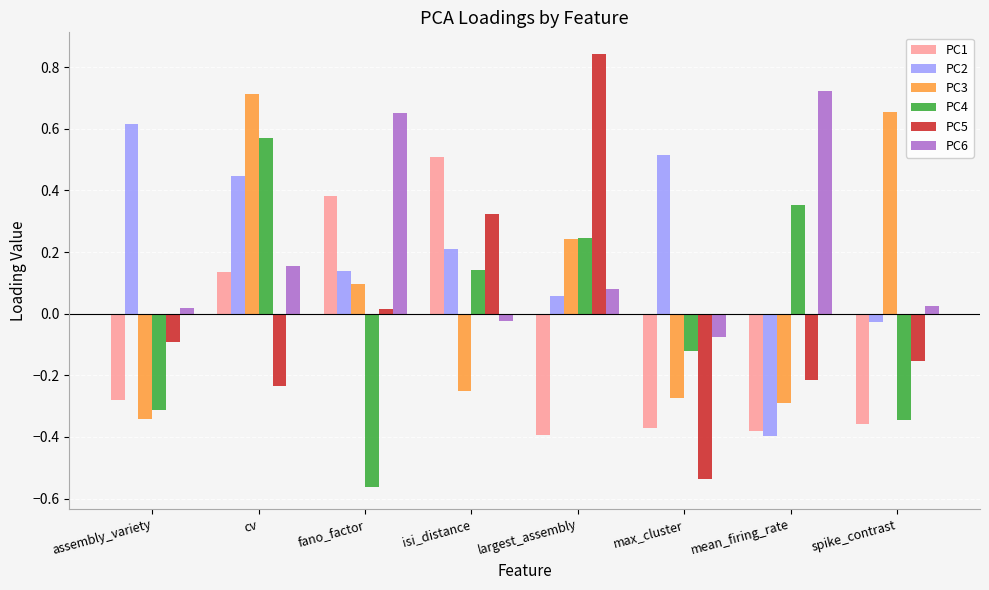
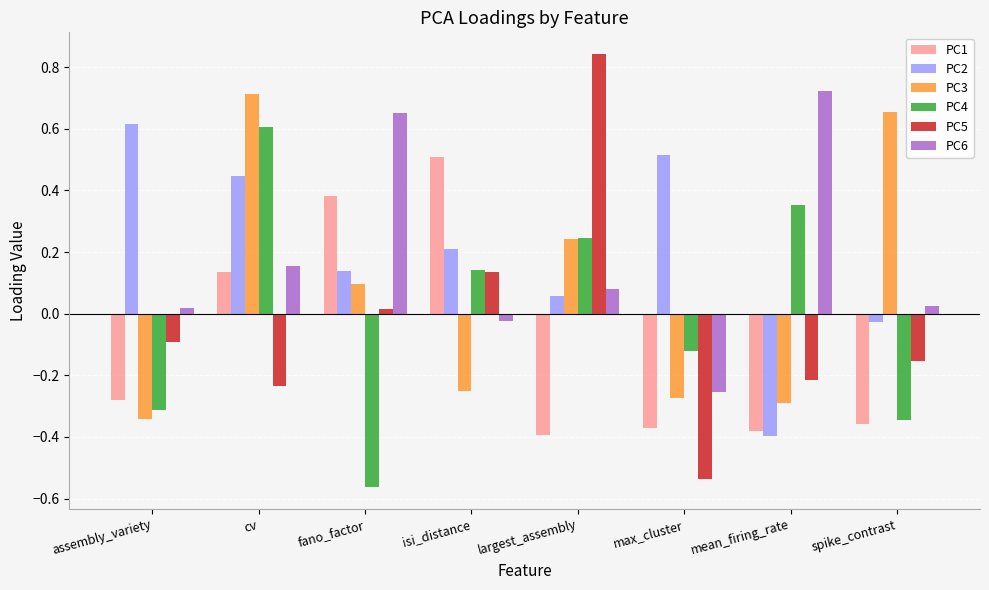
PC4, cv: 0.57 -> 0.60
PC5, isi_distance: 0.32 -> 0.14
PC6, max_cluster: -0.08 -> -0.26
